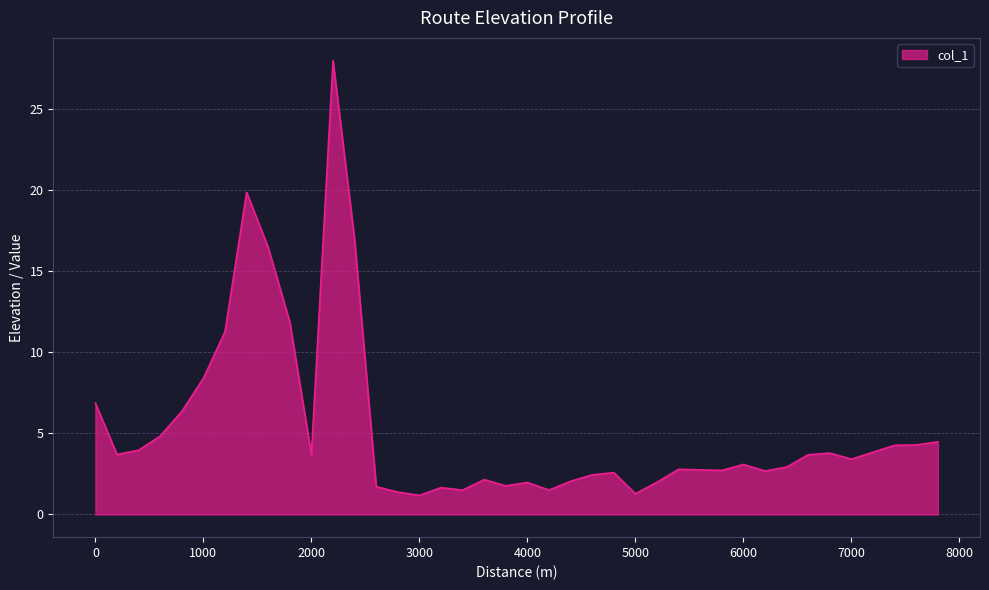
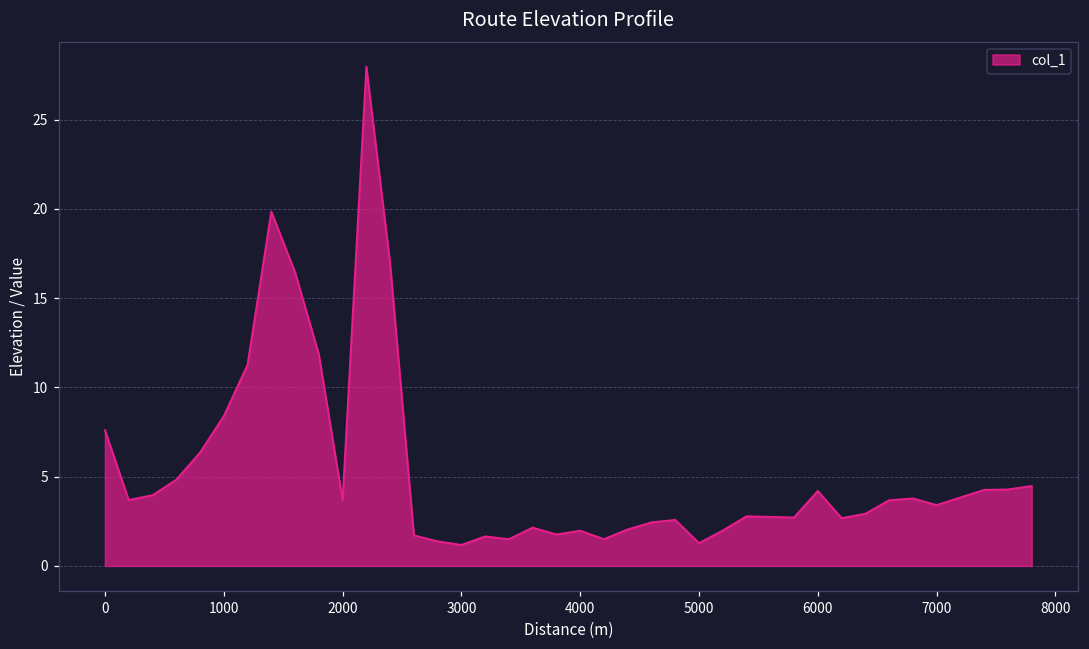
0: 6.9 -> 7.6
6000: 3.1 -> 4.2
